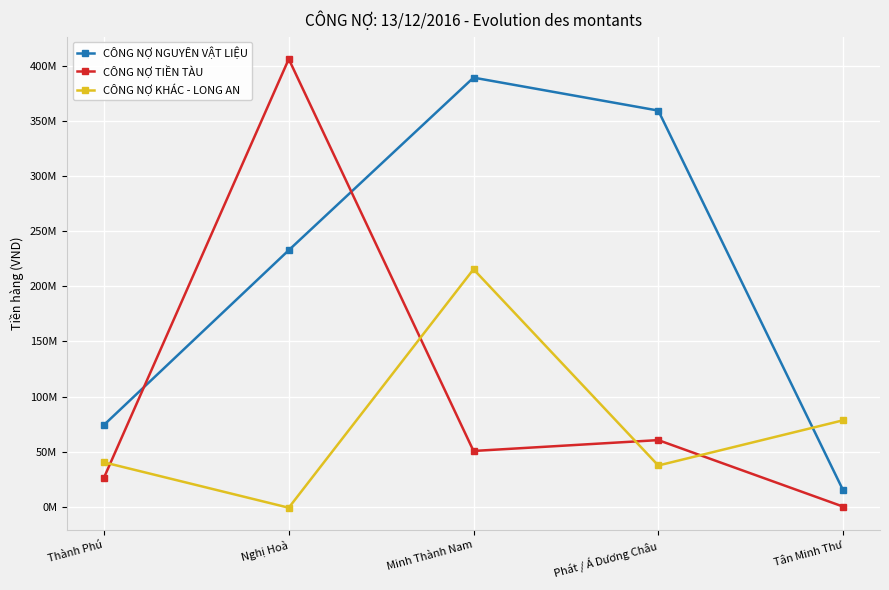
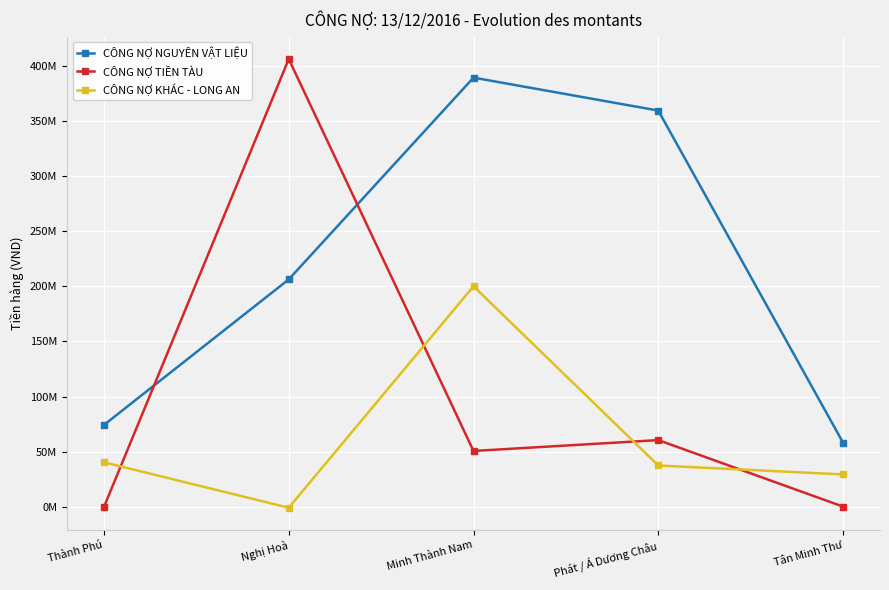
CÔNG NỢ TIỀN TÀU, Thành Phú: 26000000 -> 0
CÔNG NỢ NGUYÊN VẬT LIỆU, Nghị Hoà: 233000000 -> 206000000
CÔNG NỢ KHÁC - LONG AN, Minh Thành Nam: 215000000 -> 200000000
CÔNG NỢ NGUYÊN VẬT LIỆU, Tân Minh Thư: 15000000 -> 58000000
CÔNG NỢ KHÁC - LONG AN, Tân Minh Thư: 78000000 -> 29000000
